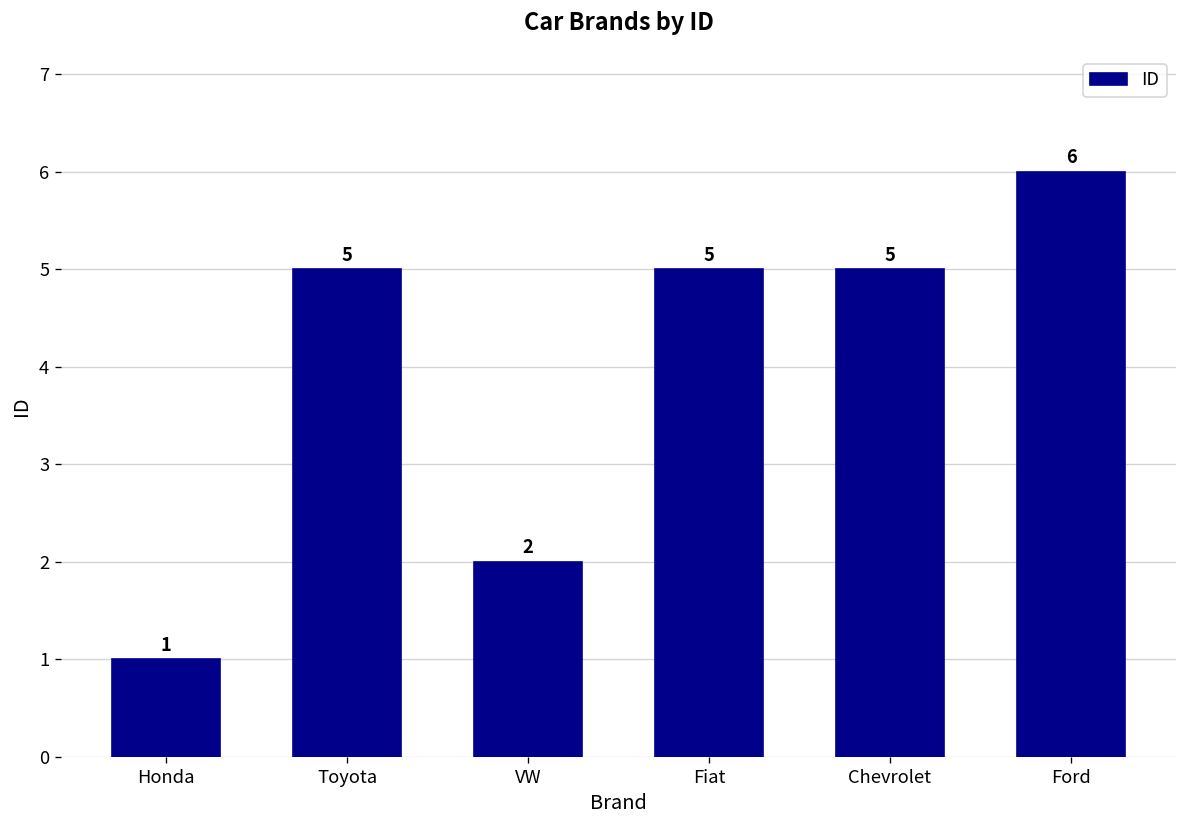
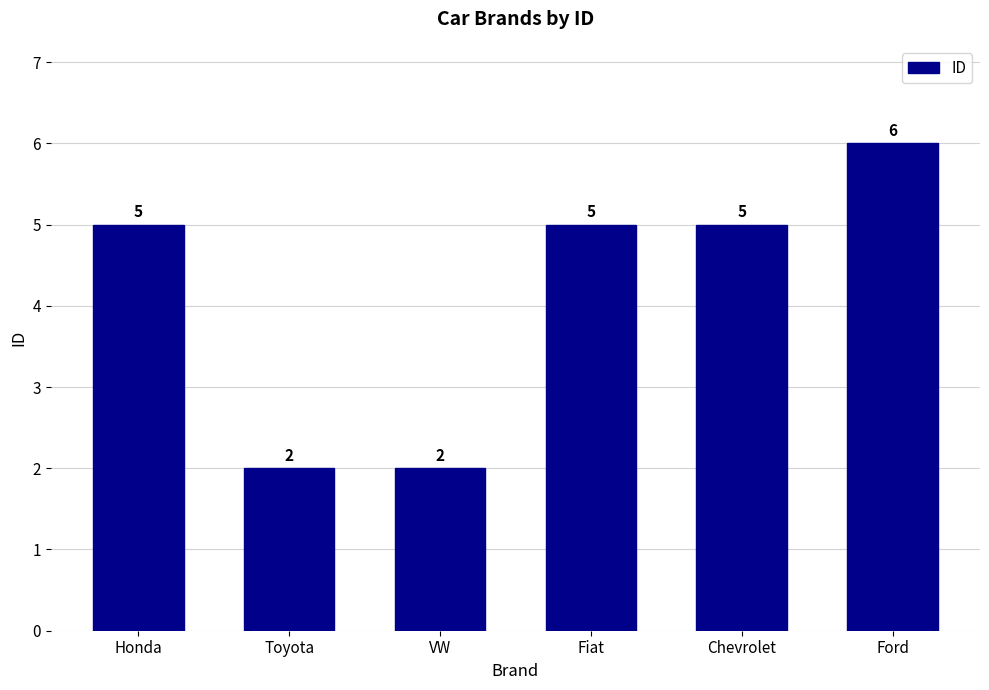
Honda: 1 -> 5
Toyota: 5 -> 2
